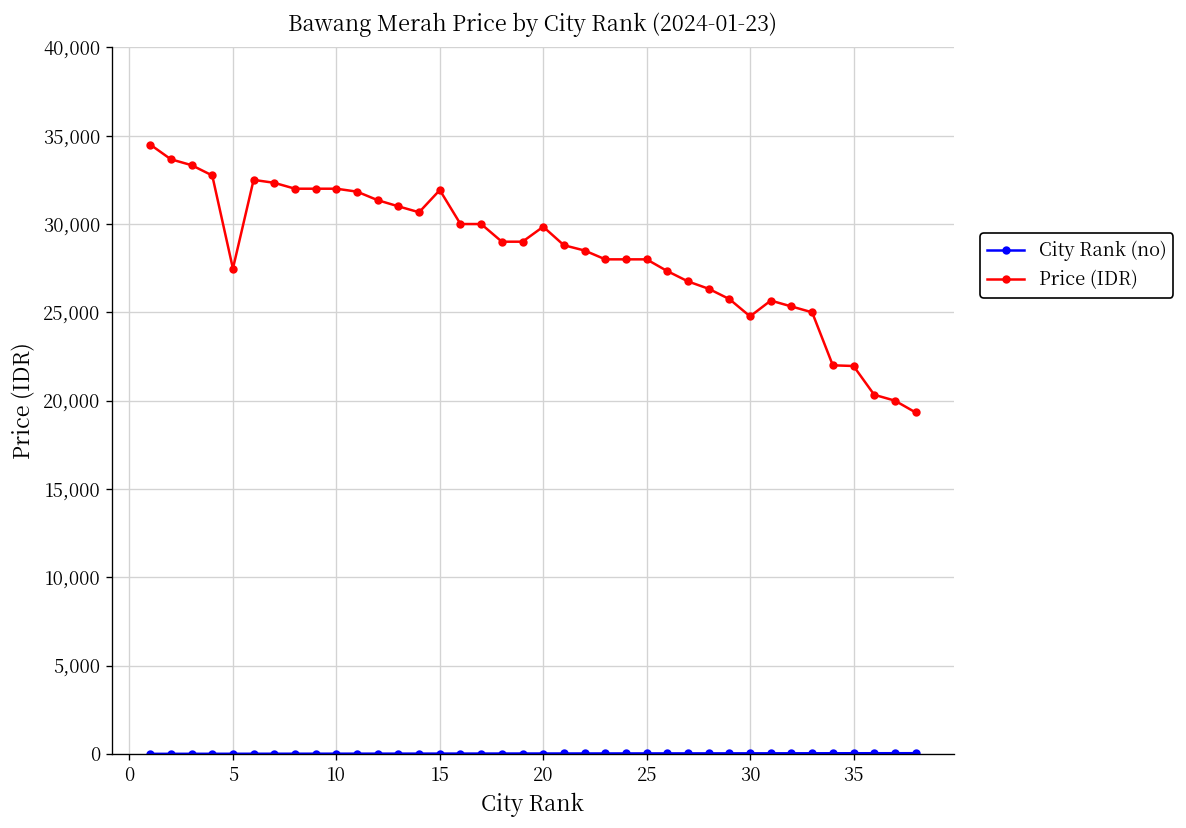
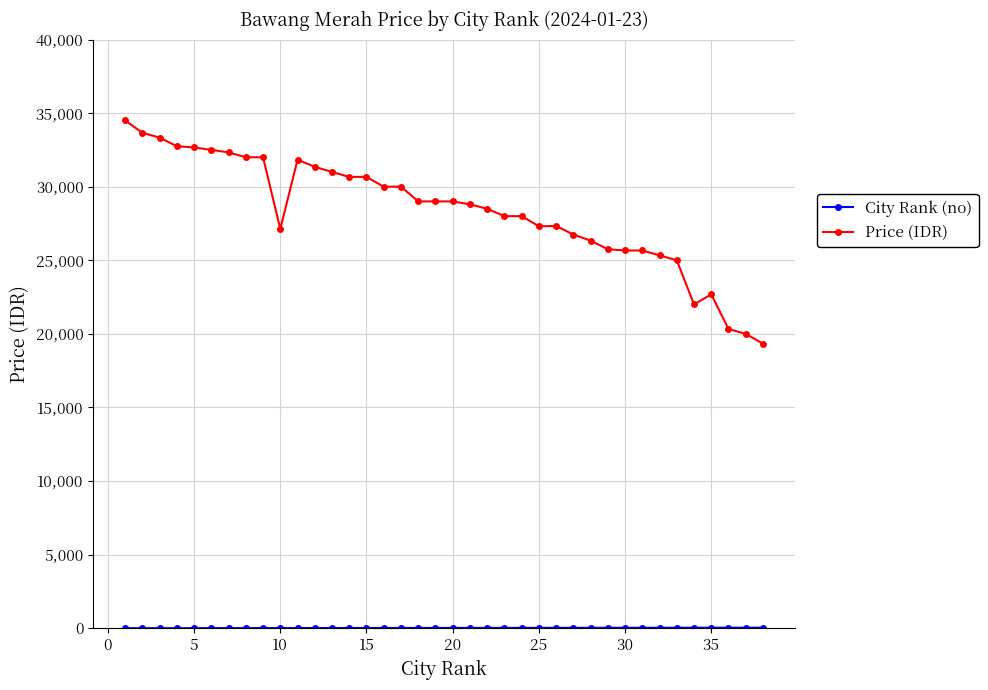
Price (IDR), 5: 27,500 -> 32,700
Price (IDR), 10: 32,000 -> 27,100
Price (IDR), 15: 31,900 -> 30,700
Price (IDR), 20: 29,800 -> 29,000
Price (IDR), 25: 28,000 -> 27,300
Price (IDR), 30: 24,800 -> 25,700
Price (IDR), 35: 22,000 -> 22,700
